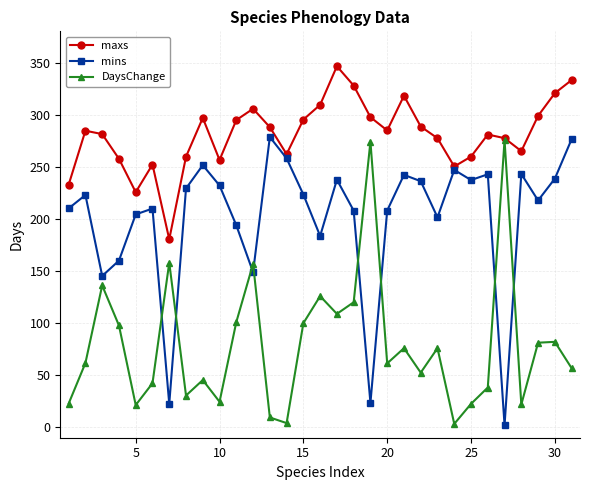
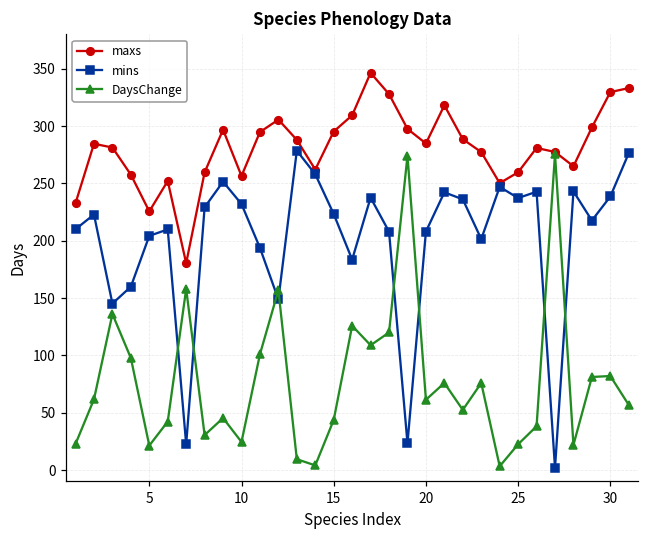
DaysChange, 15: 100 -> 44
maxs, 30: 321 -> 330
